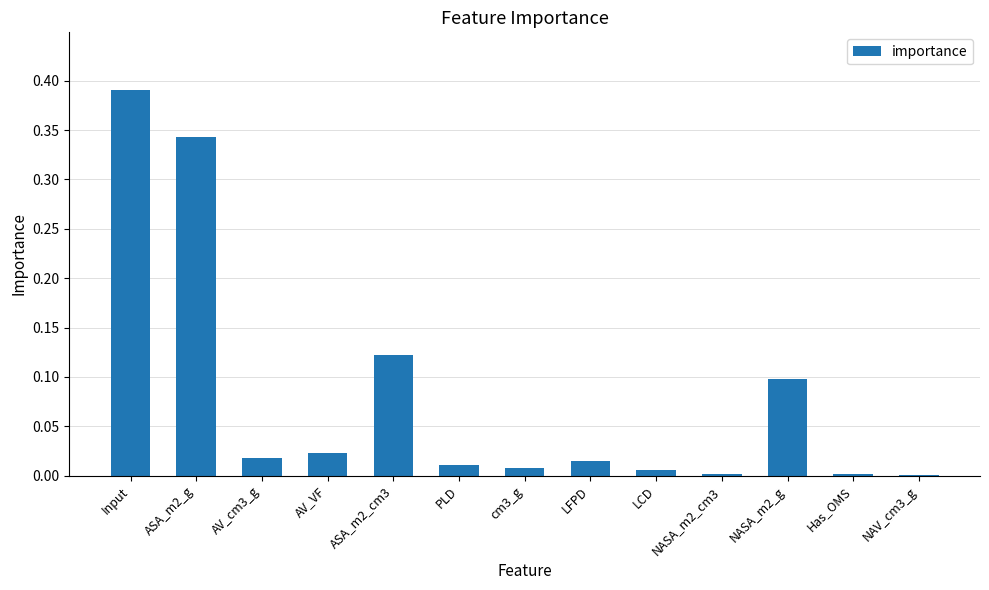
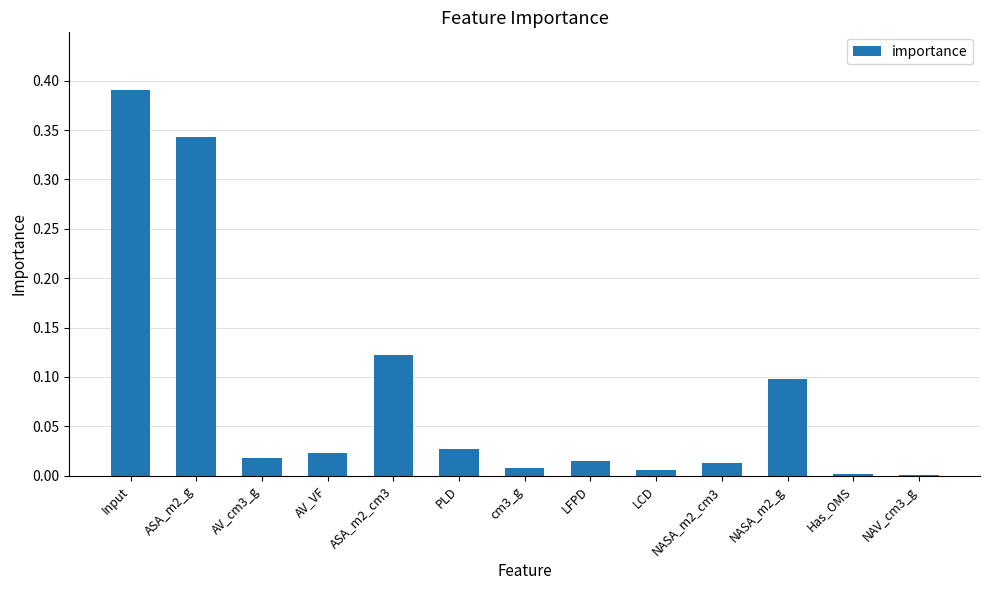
PLD: 0.01 -> 0.03
NASA_m2_cm3: 0.00 -> 0.01
